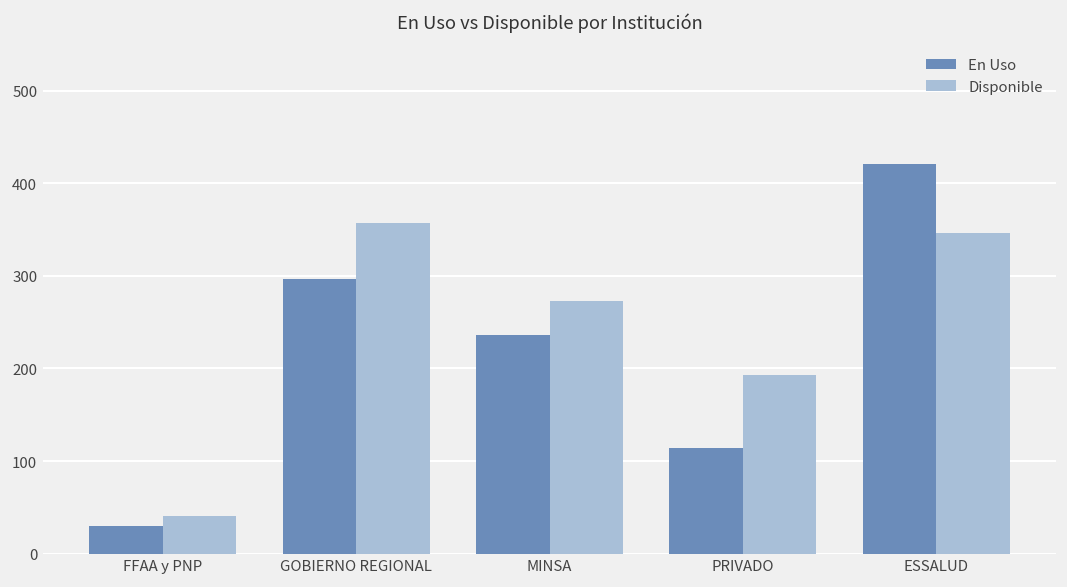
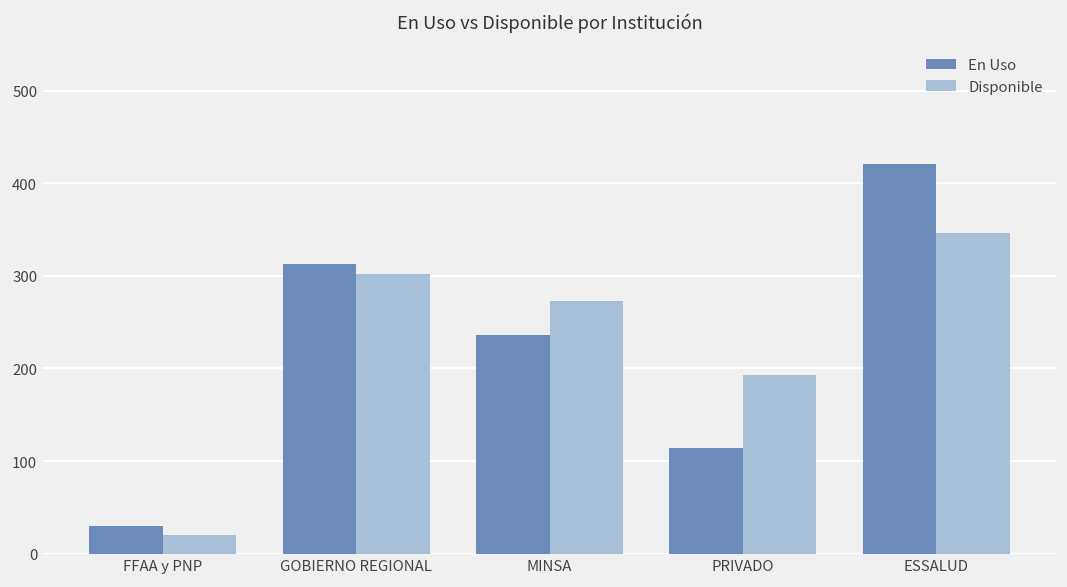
Disponible, FFAA y PNP: 40 -> 20
En Uso, GOBIERNO REGIONAL: 300 -> 310
Disponible, GOBIERNO REGIONAL: 360 -> 300
